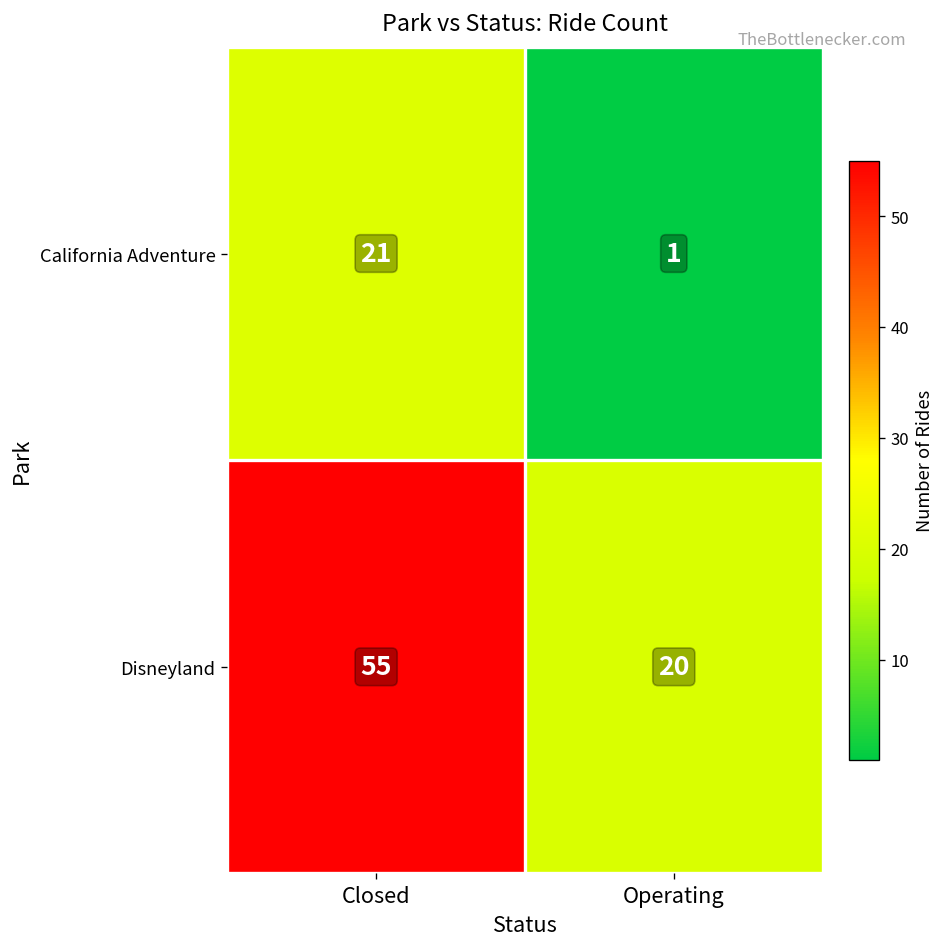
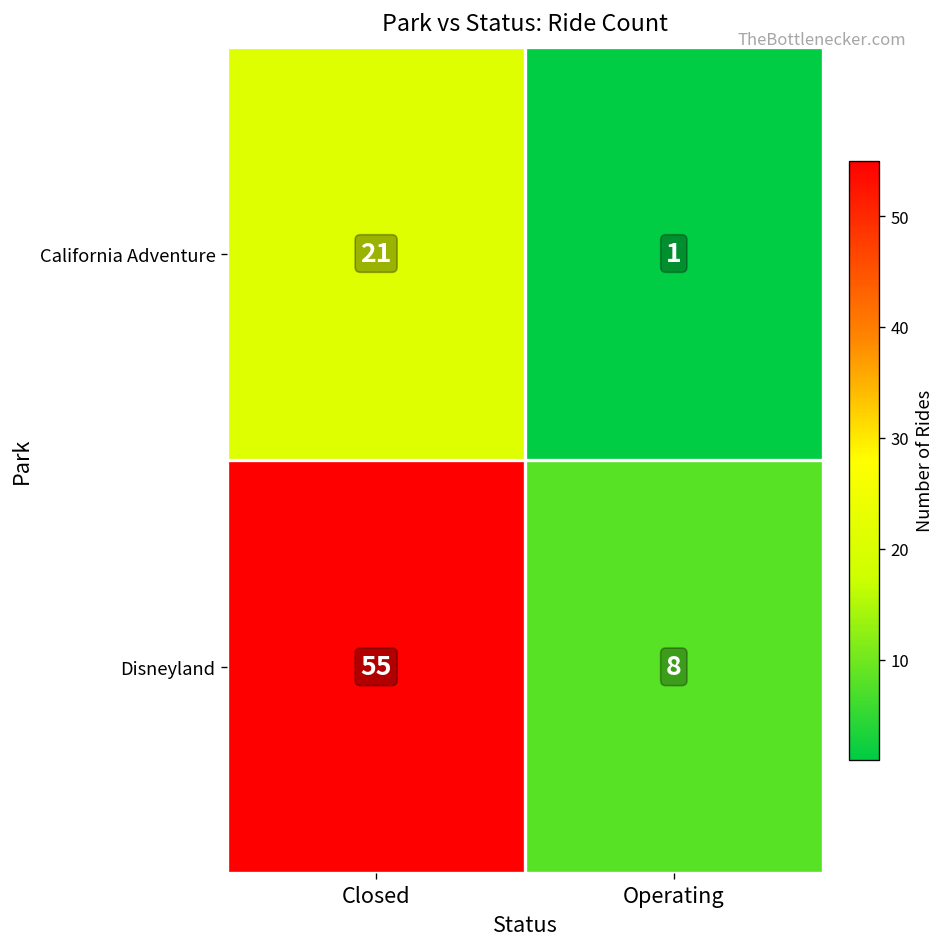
Disneyland, Operating: 20 -> 8
